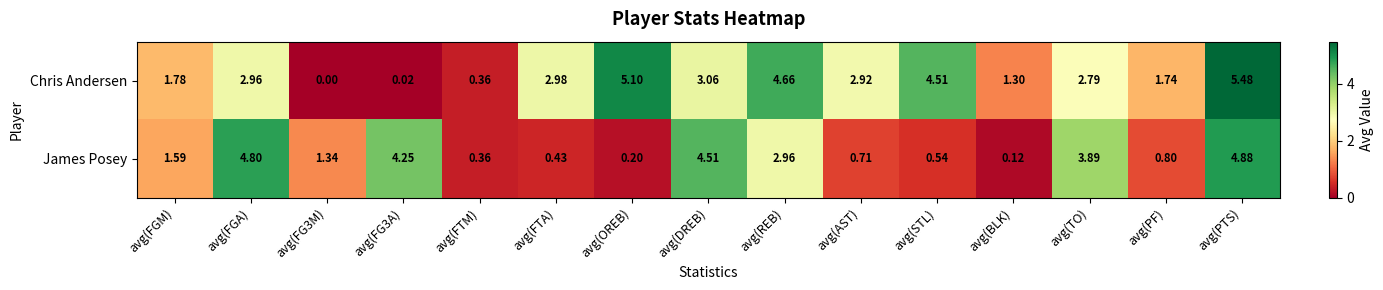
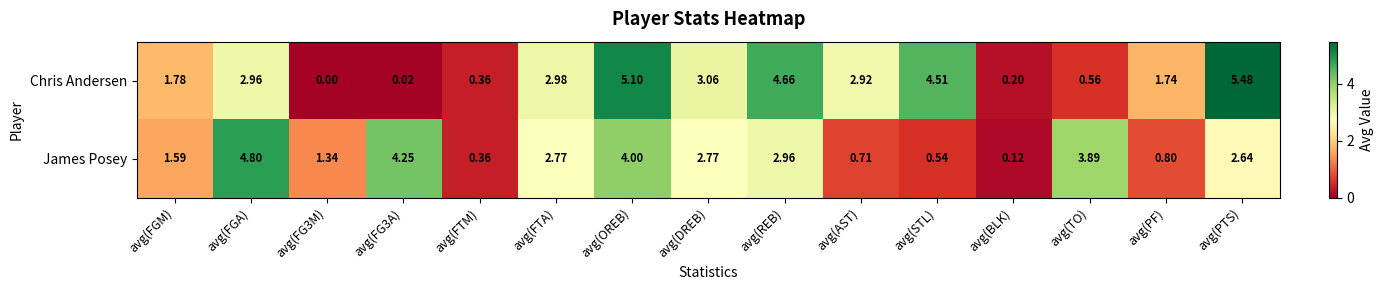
Chris Andersen, avg(BLK): 1.30 -> 0.20
Chris Andersen, avg(TO): 2.79 -> 0.56
James Posey, avg(FTA): 0.43 -> 2.77
James Posey, avg(OREB): 0.20 -> 4.00
James Posey, avg(DREB): 4.51 -> 2.77
James Posey, avg(PTS): 4.88 -> 2.64
